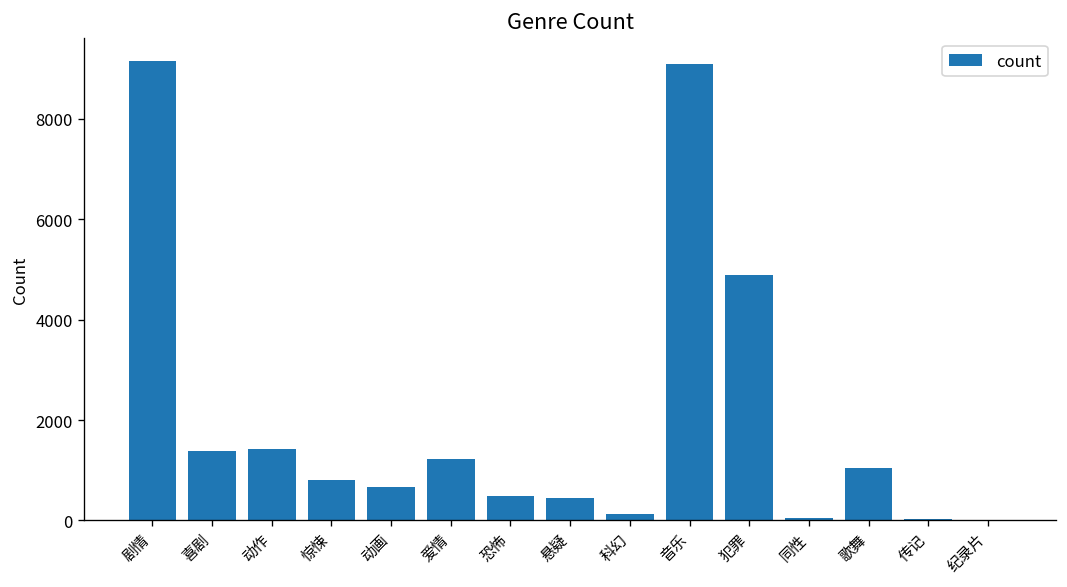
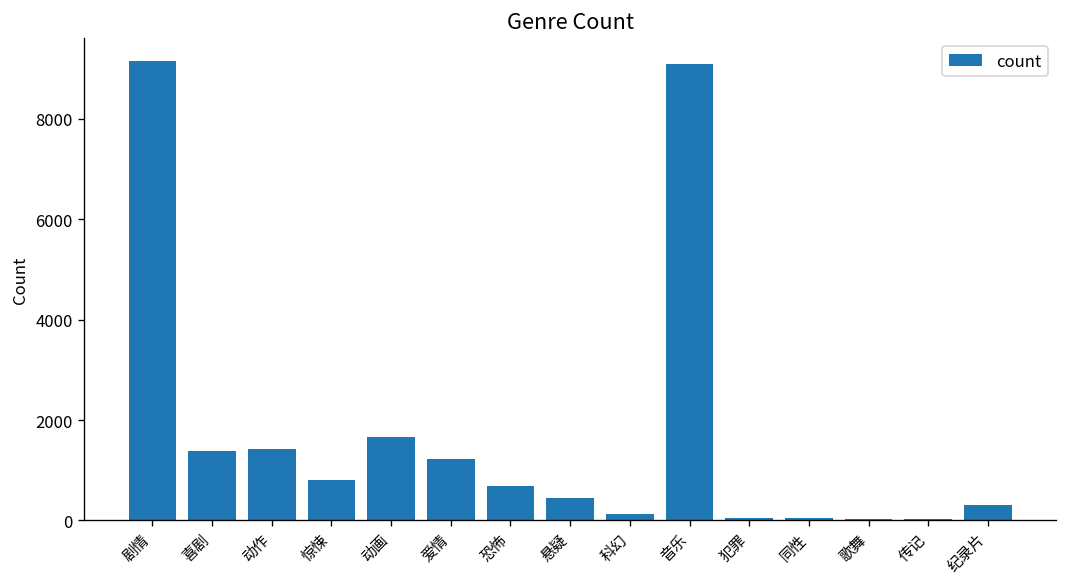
动画: 700 -> 1700
恐怖: 500 -> 700
犯罪: 4900 -> 0
歌舞: 1000 -> 0
纪录片: 0 -> 300
